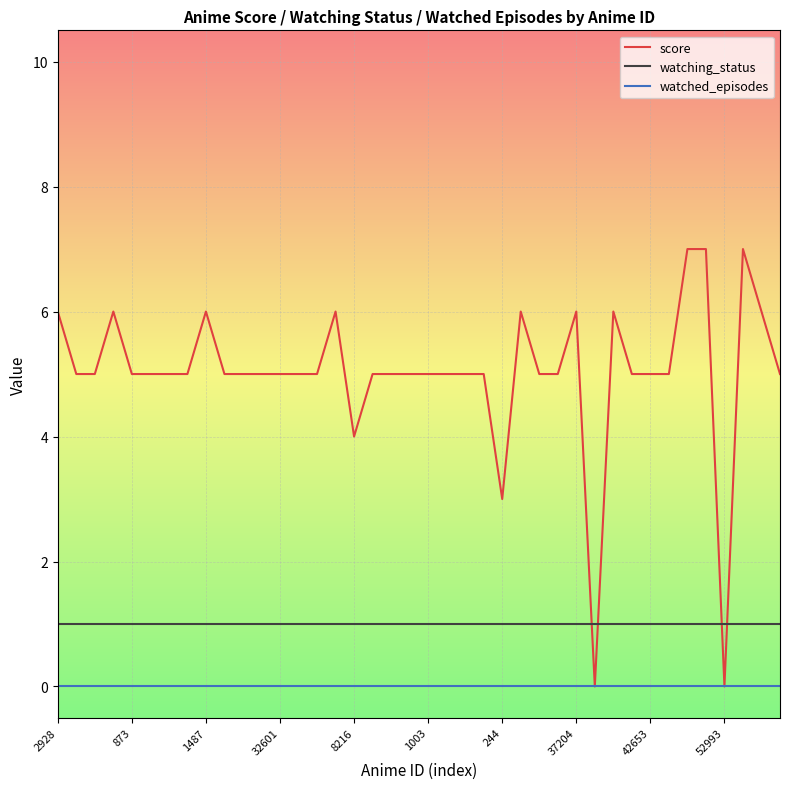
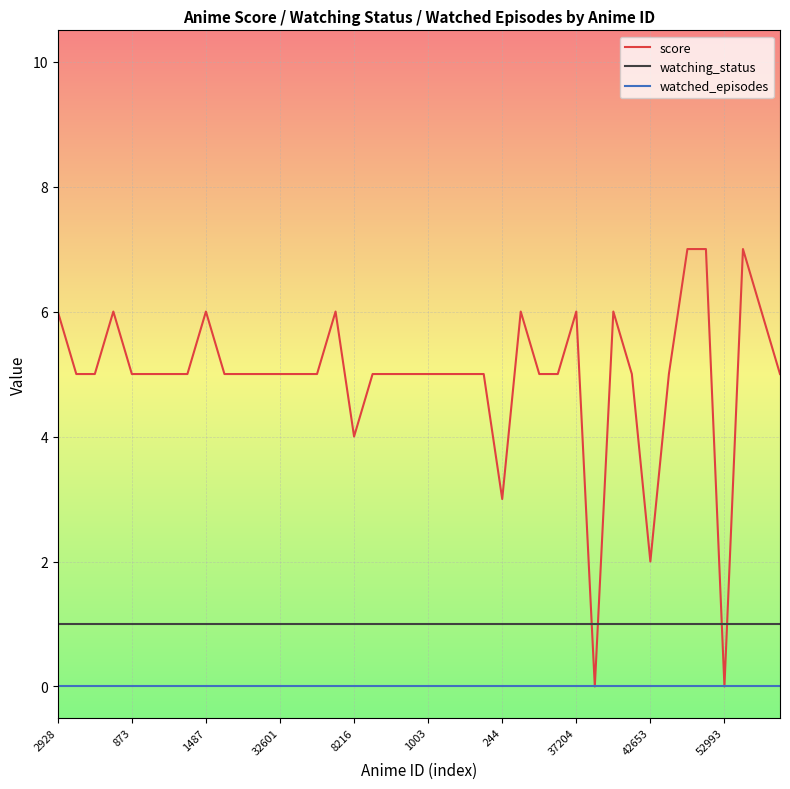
score, 42653: 5 -> 2
